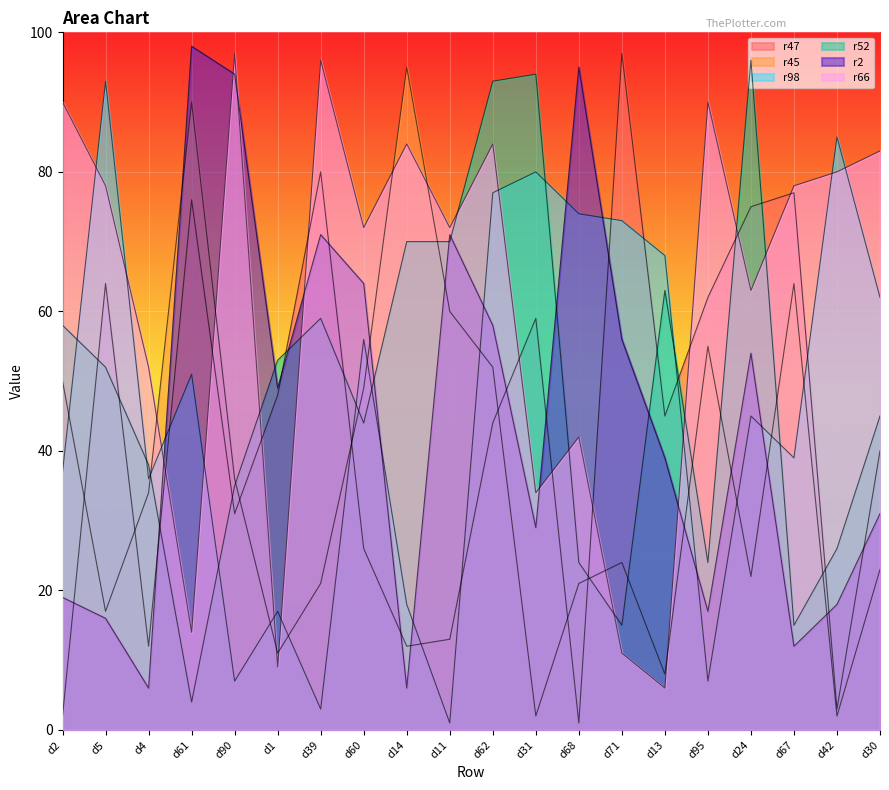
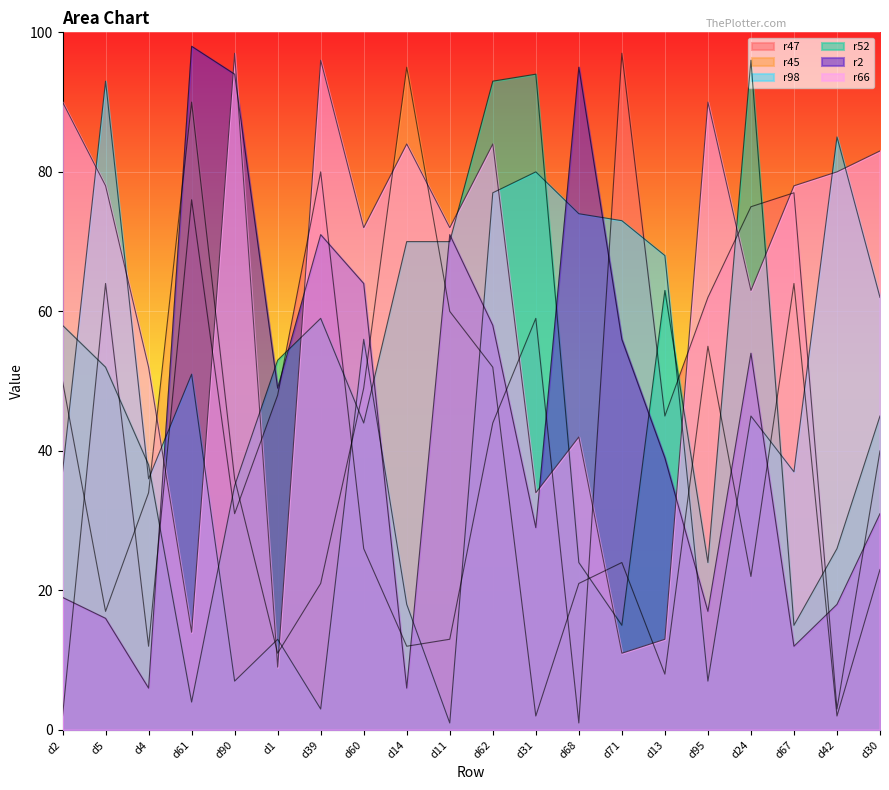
r98, d1: 17 -> 13
r66, d13: 6 -> 13
r98, d67: 39 -> 37
